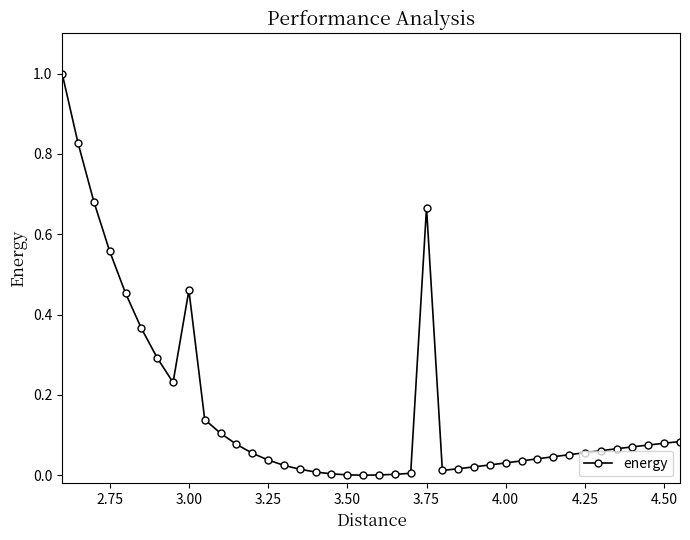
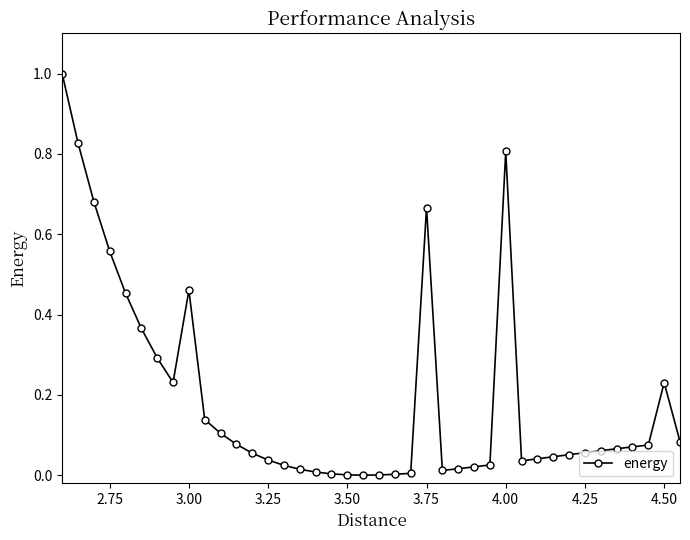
4.00: 0.03 -> 0.81
4.50: 0.08 -> 0.23
